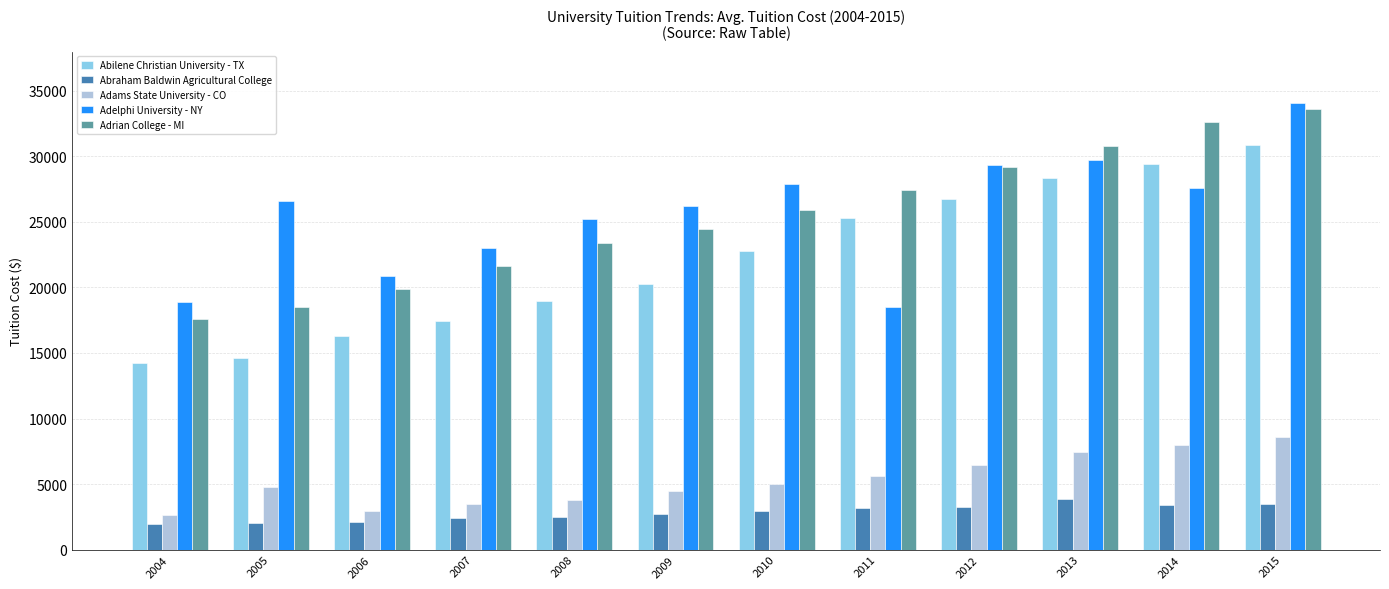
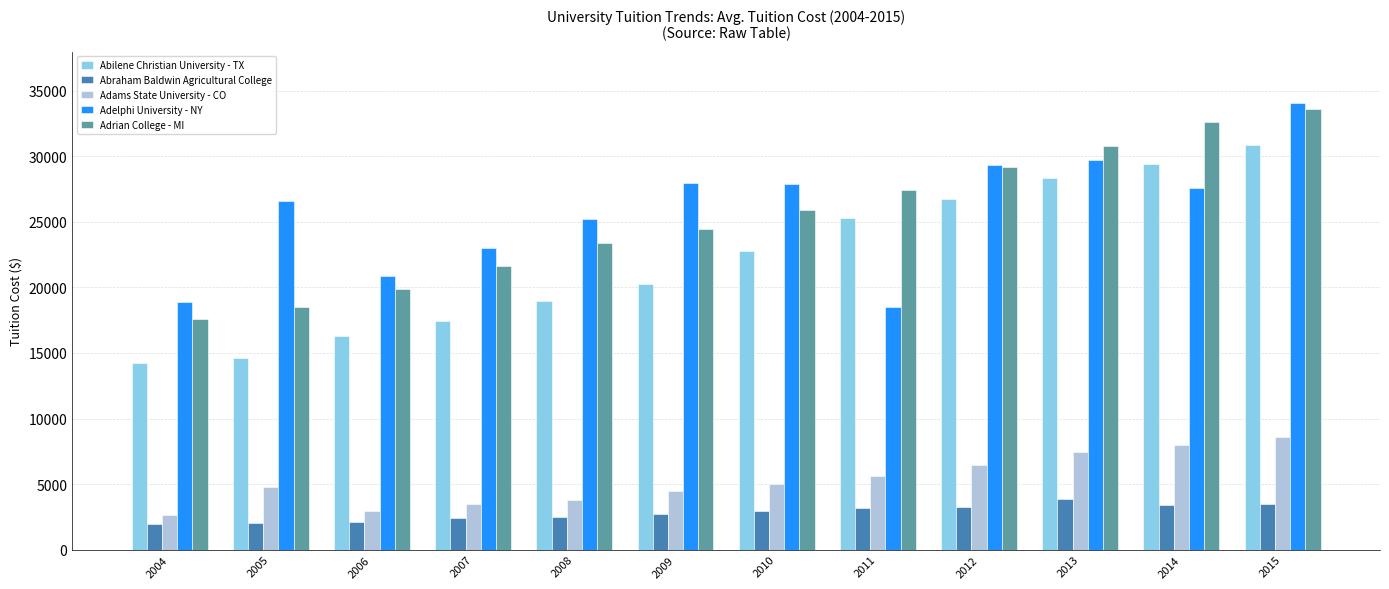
Adelphi University - NY, 2009: 26200 -> 28000
